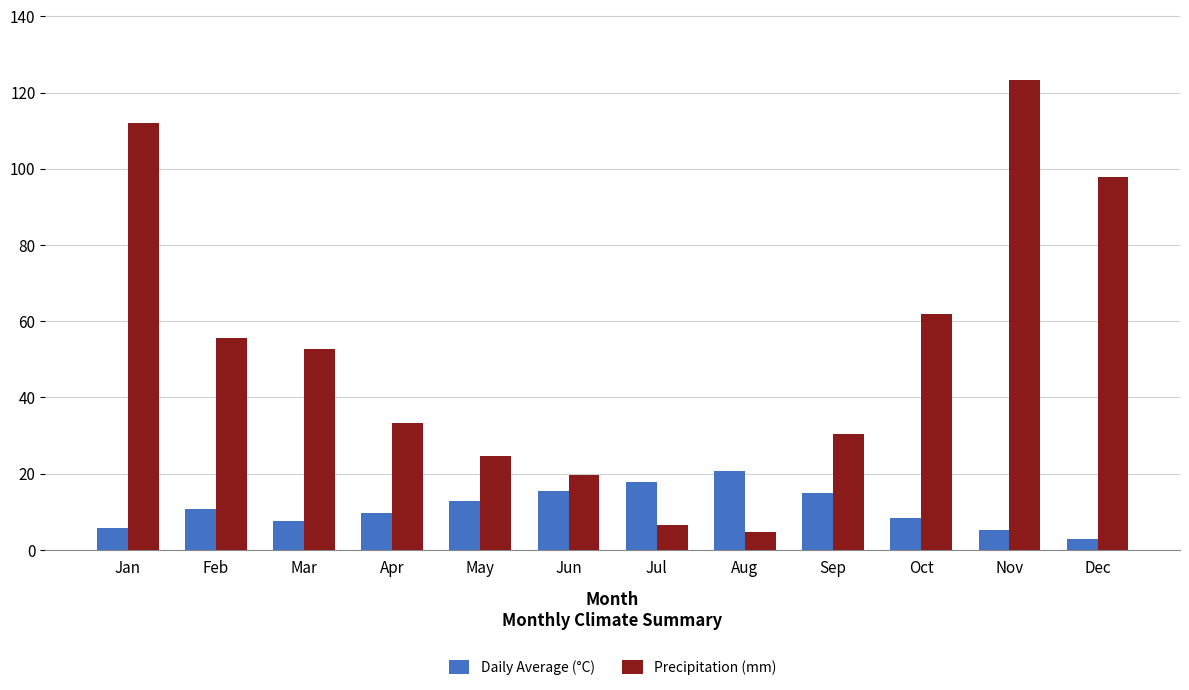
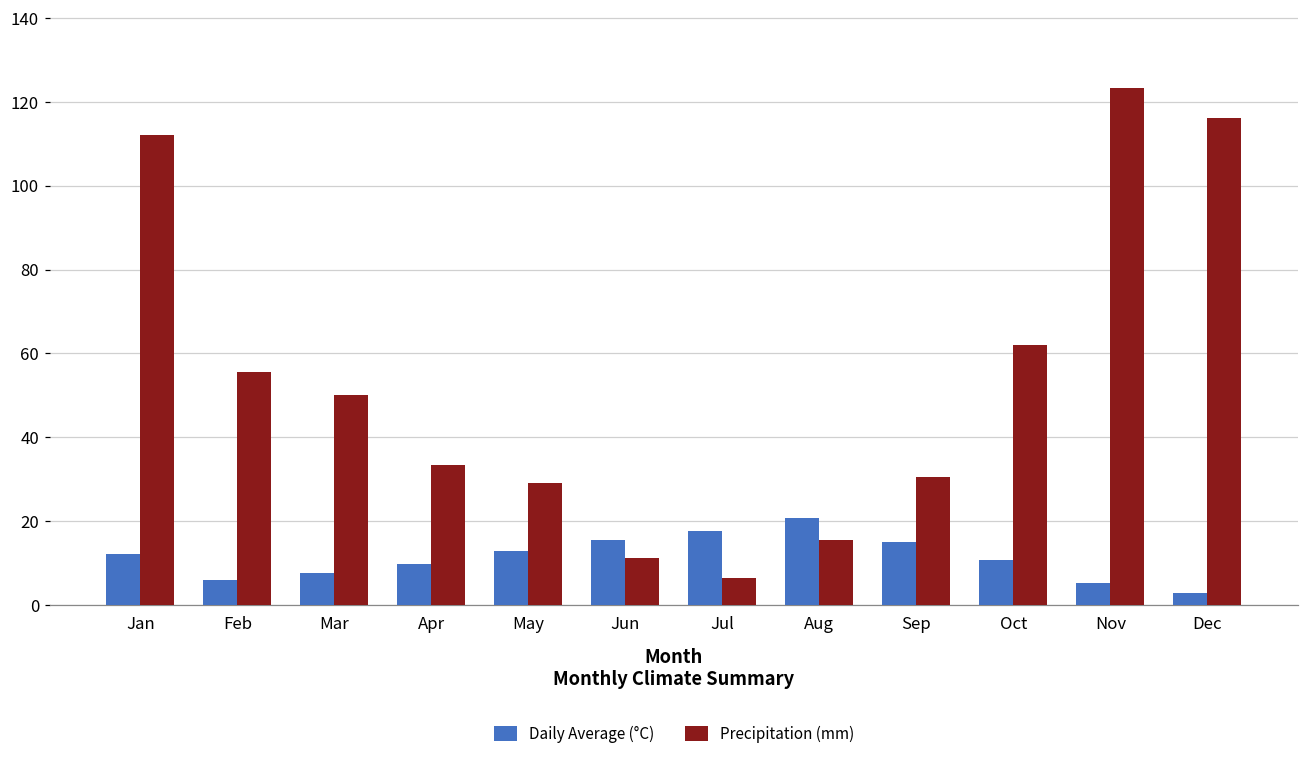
Daily Average (°C), Jan: 6 -> 12
Daily Average (°C), Feb: 11 -> 6
Precipitation (mm), Mar: 53 -> 50
Precipitation (mm), May: 25 -> 29
Precipitation (mm), Jun: 20 -> 11
Precipitation (mm), Aug: 5 -> 16
Daily Average (°C), Oct: 8 -> 11
Precipitation (mm), Dec: 98 -> 116
